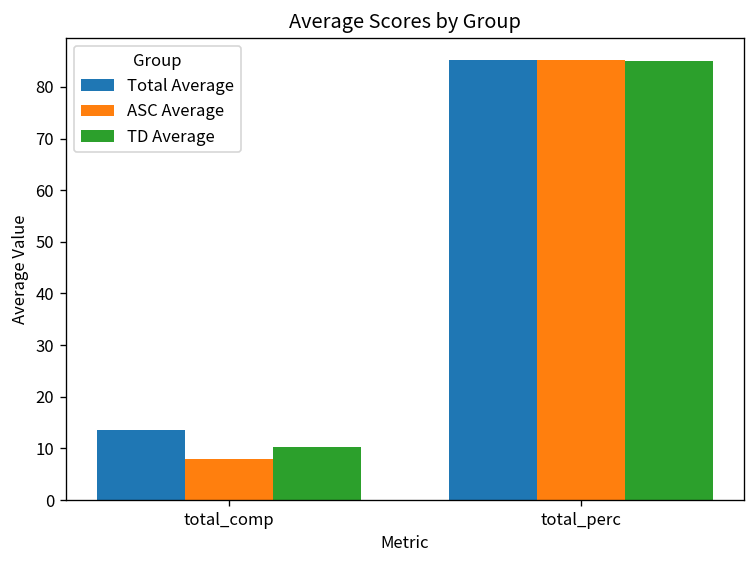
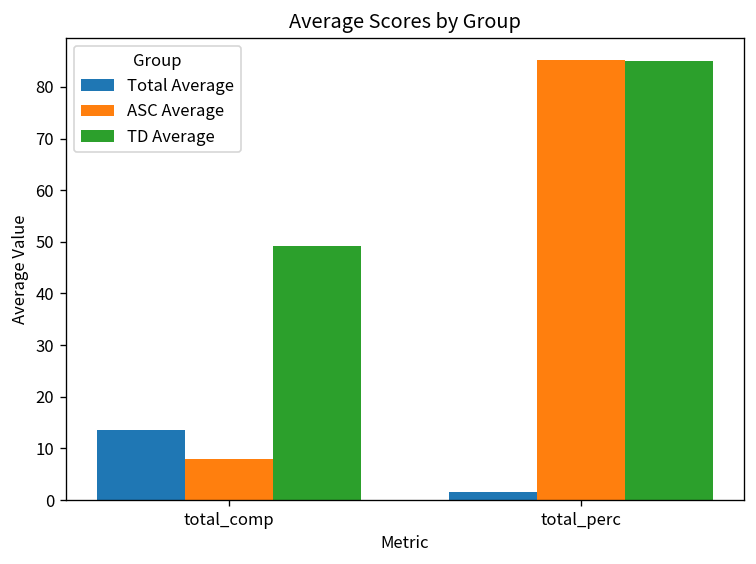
TD Average, total_comp: 10 -> 49
Total Average, total_perc: 85 -> 1
